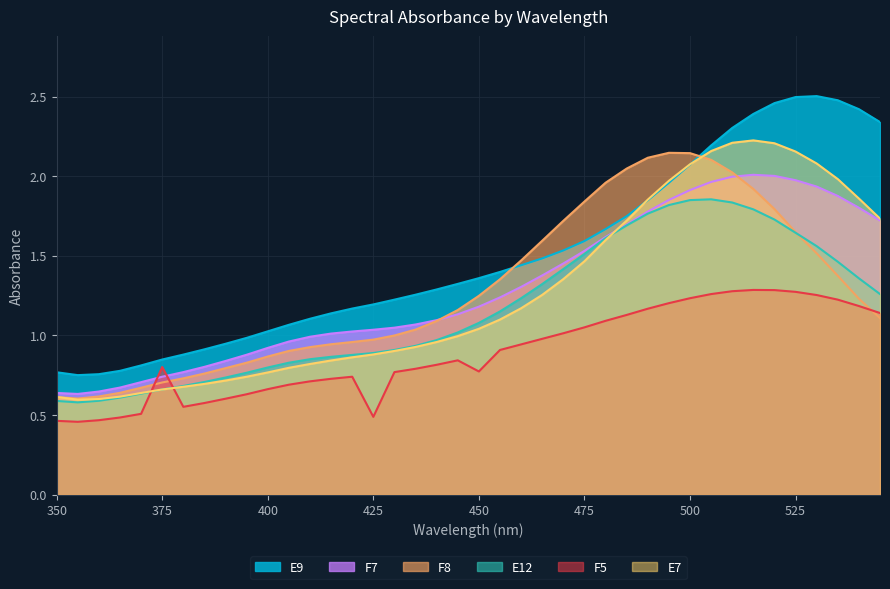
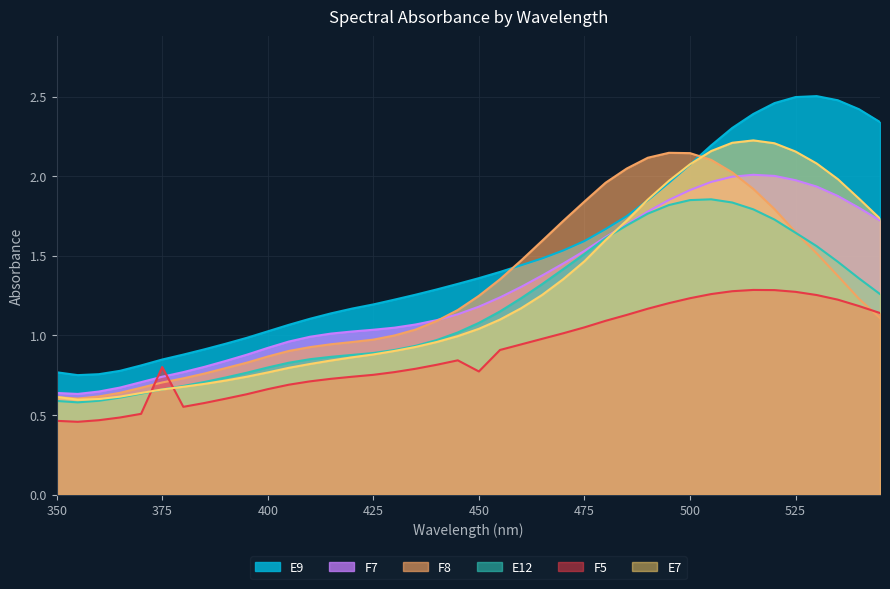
F5, 425: 0.49 -> 0.75
